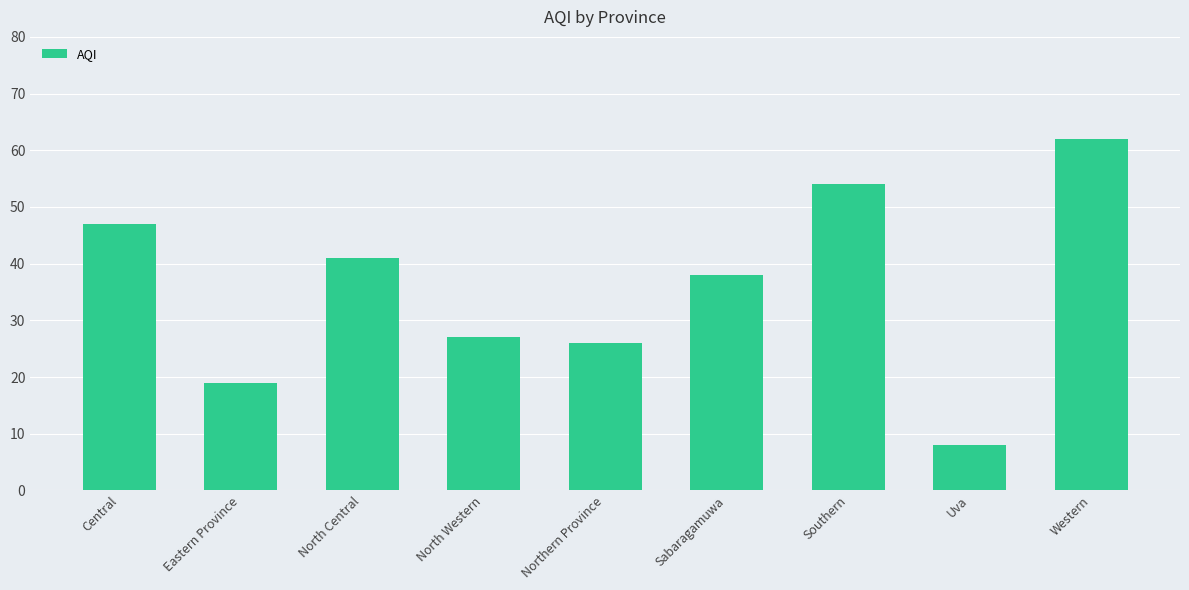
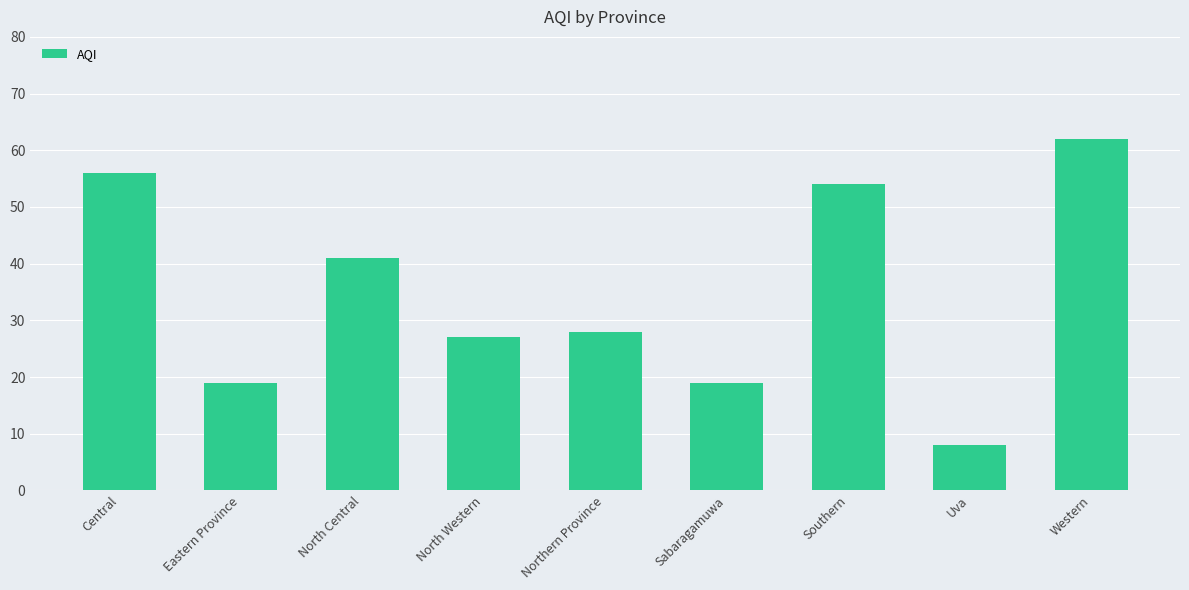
Central: 47 -> 56
Northern Province: 26 -> 28
Sabaragamuwa: 38 -> 19
